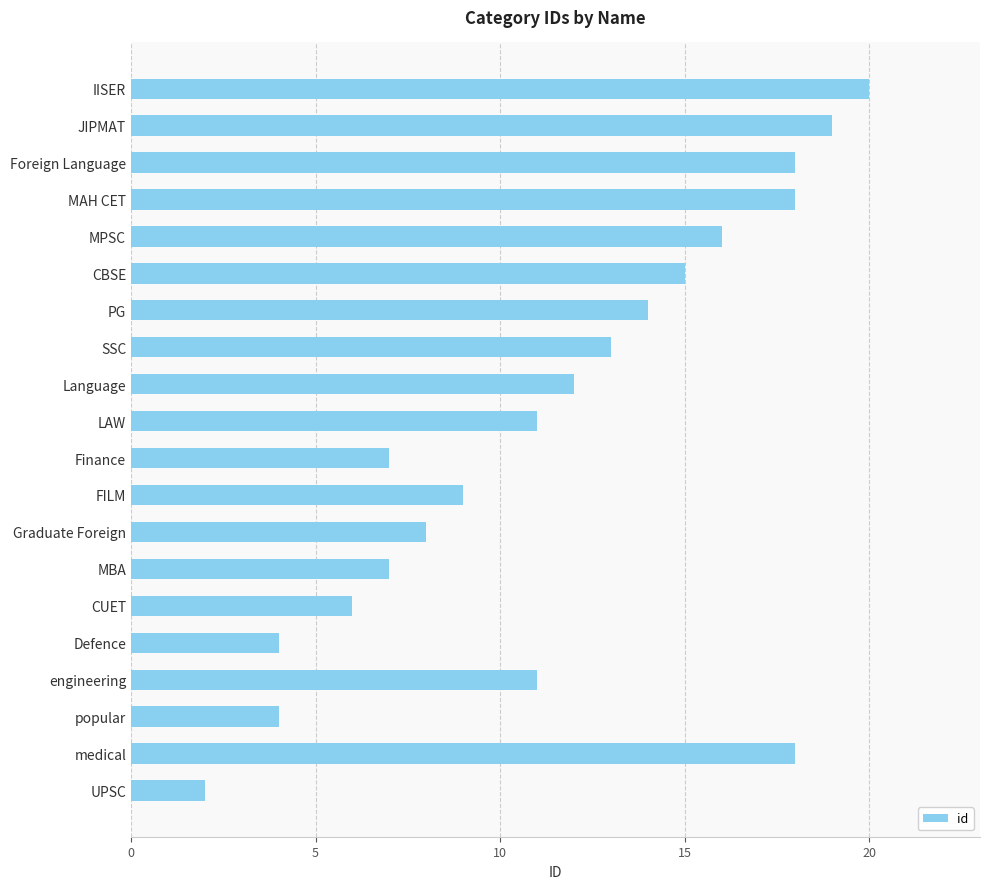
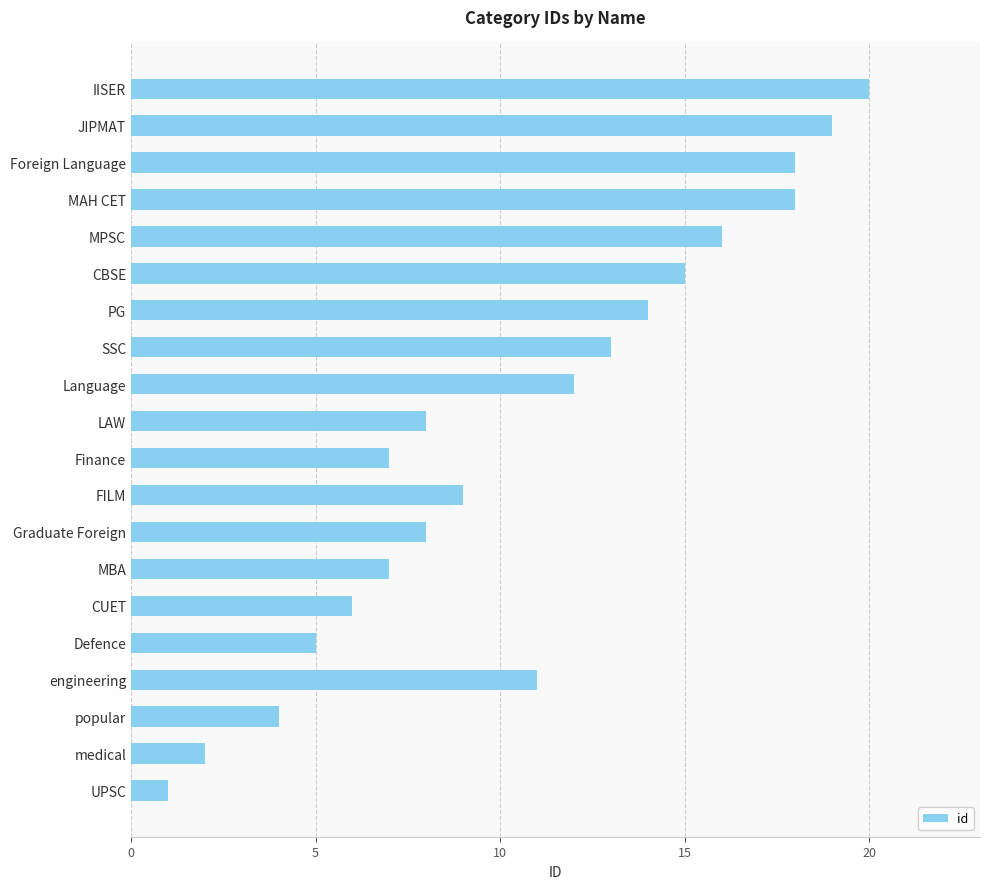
LAW: 11 -> 8
Defence: 4 -> 5
medical: 18 -> 2
UPSC: 2 -> 1
